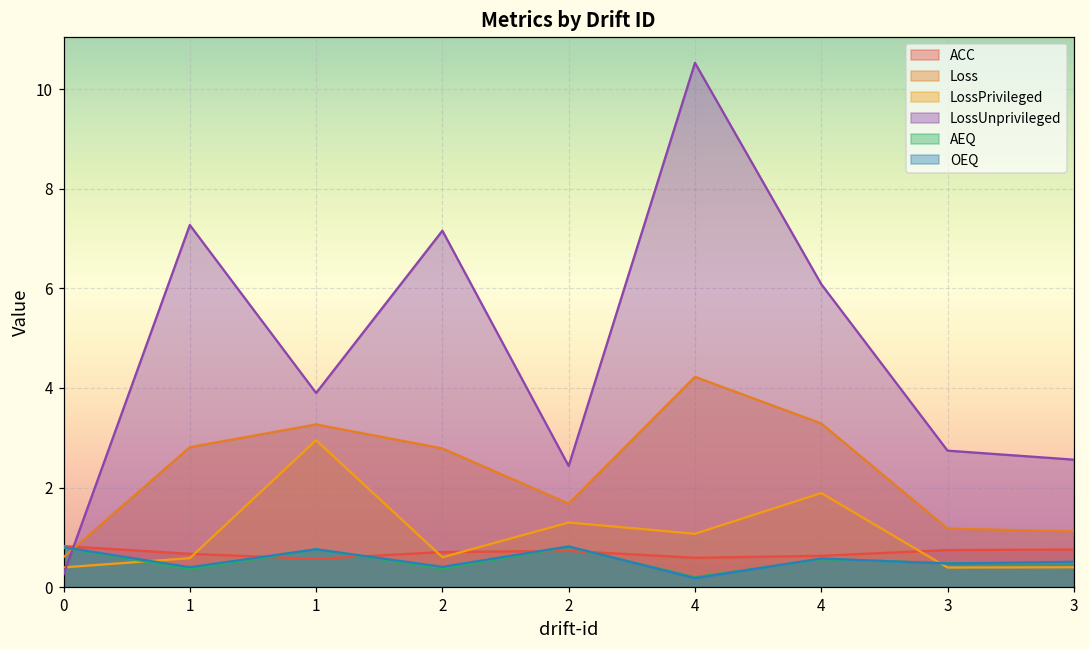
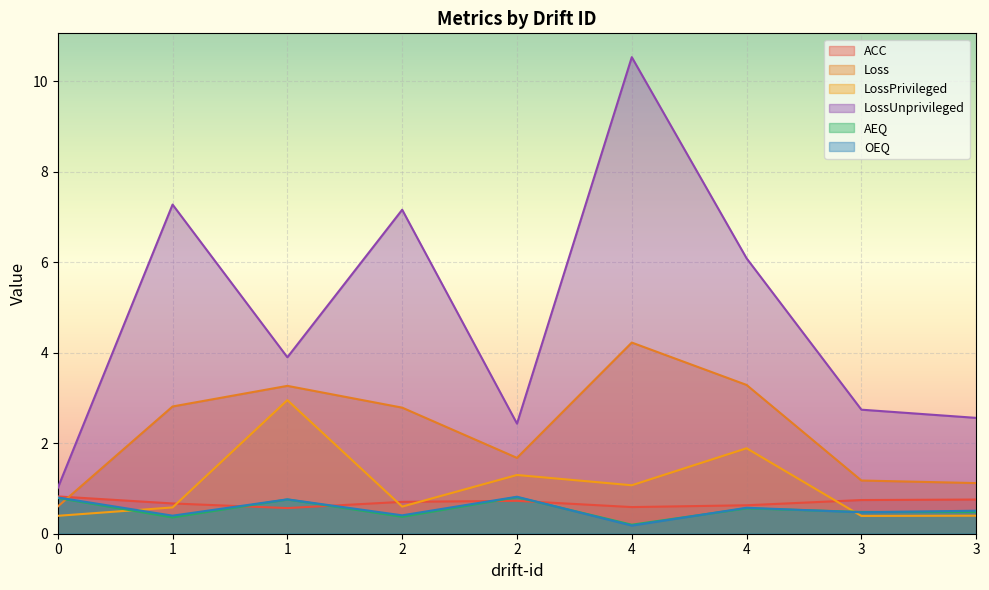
LossUnprivileged, 0: 0.3 -> 1.0
